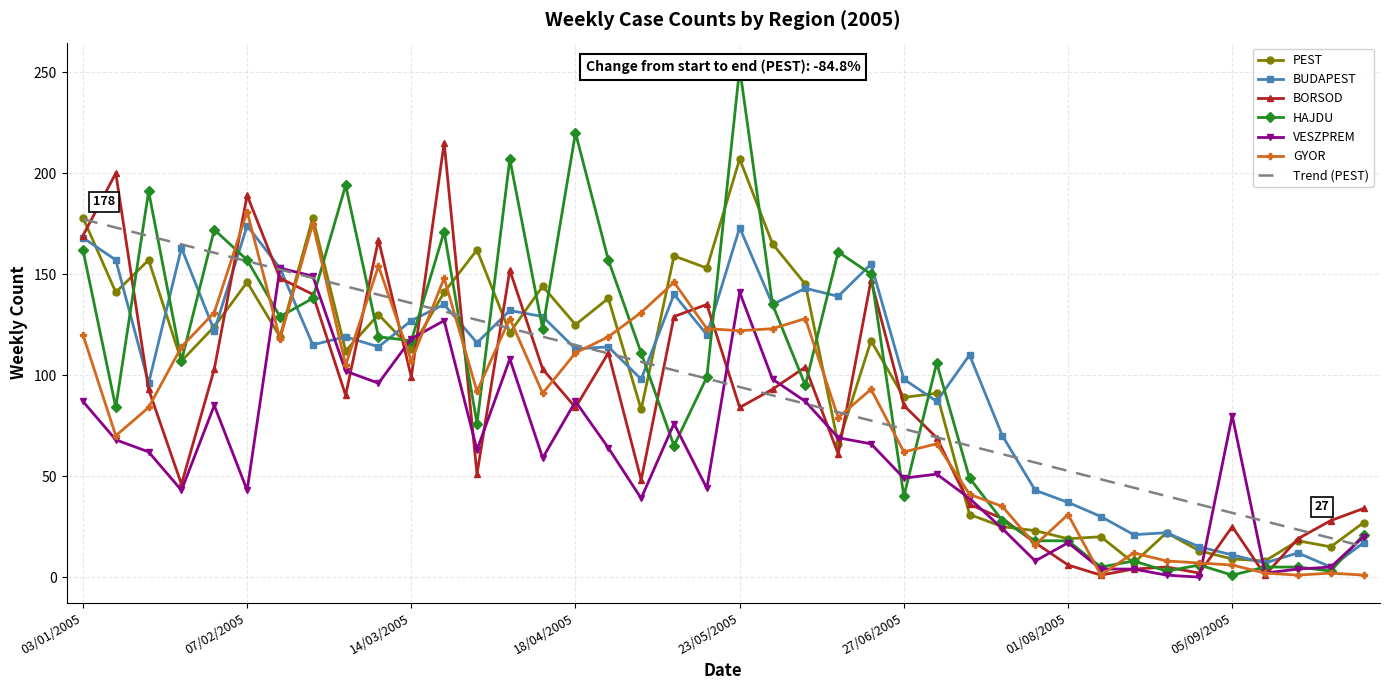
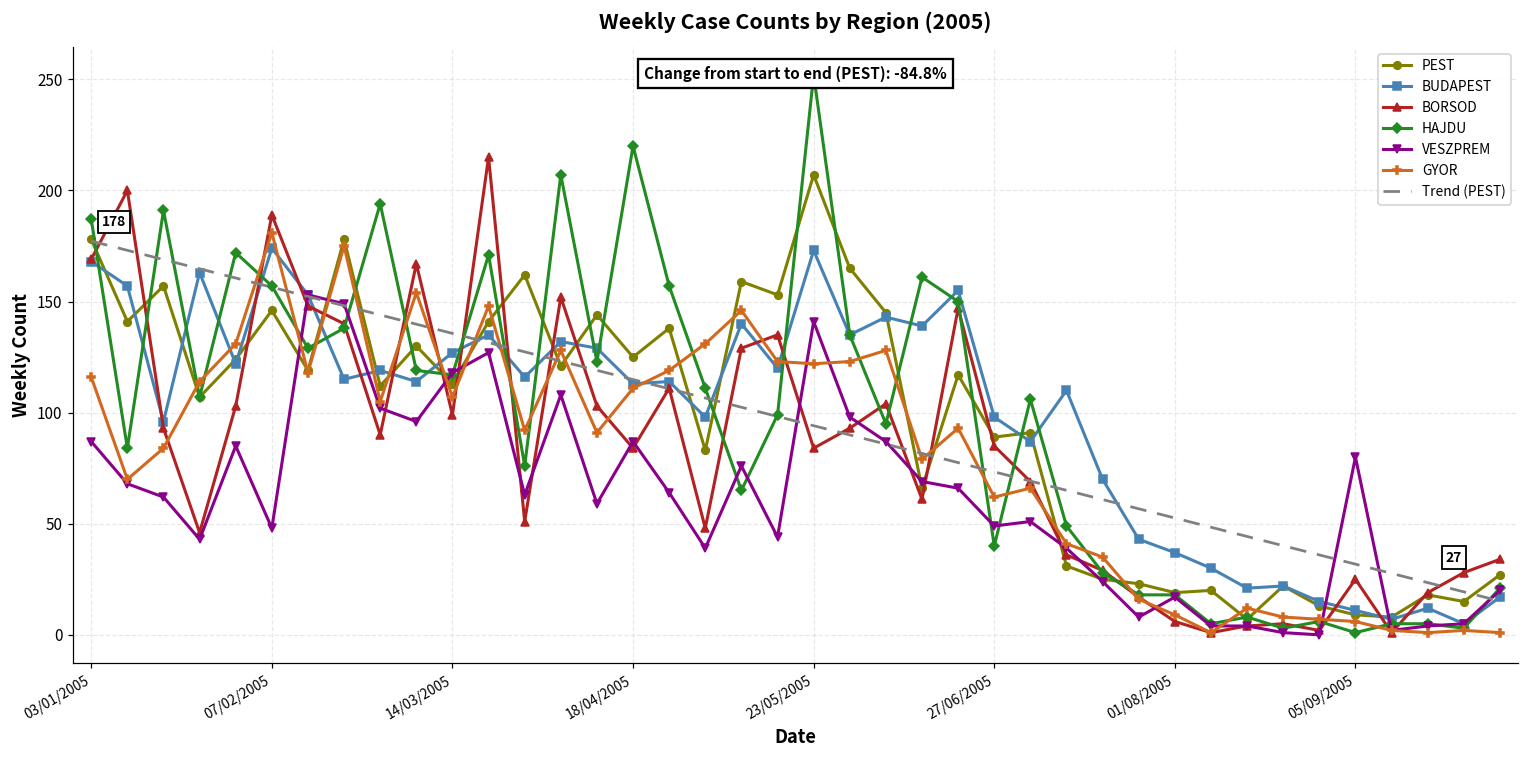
HAJDU, 03/01/2005: 162 -> 187
GYOR, 03/01/2005: 120 -> 116
VESZPREM, 07/02/2005: 43 -> 48
GYOR, 01/08/2005: 31 -> 9
